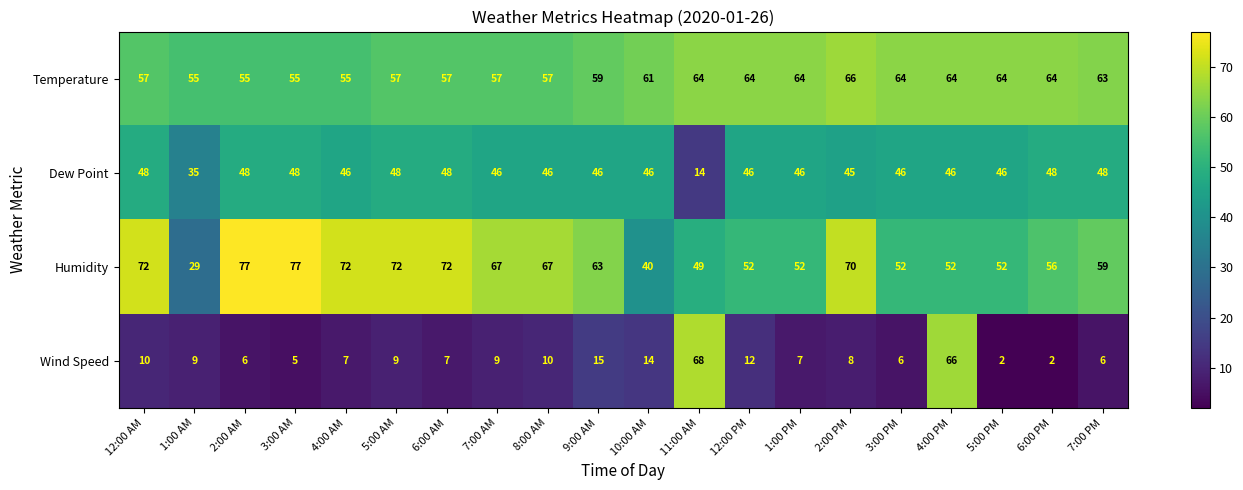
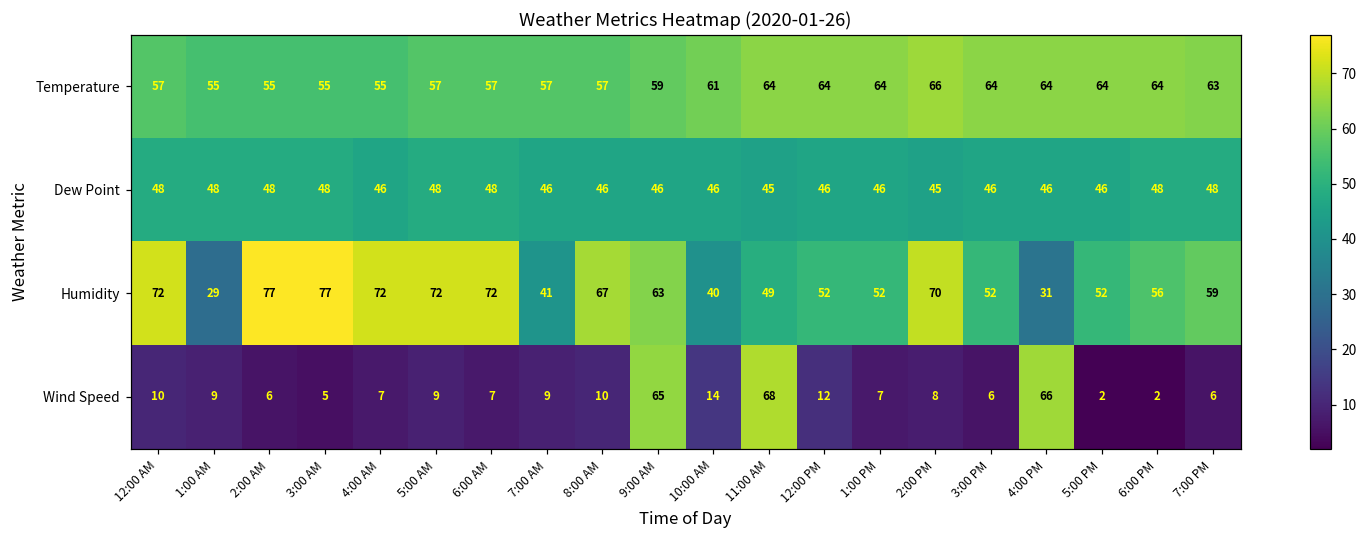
Dew Point, 1:00 AM: 35 -> 48
Dew Point, 11:00 AM: 14 -> 45
Humidity, 7:00 AM: 67 -> 41
Humidity, 4:00 PM: 52 -> 31
Wind Speed, 9:00 AM: 15 -> 65
